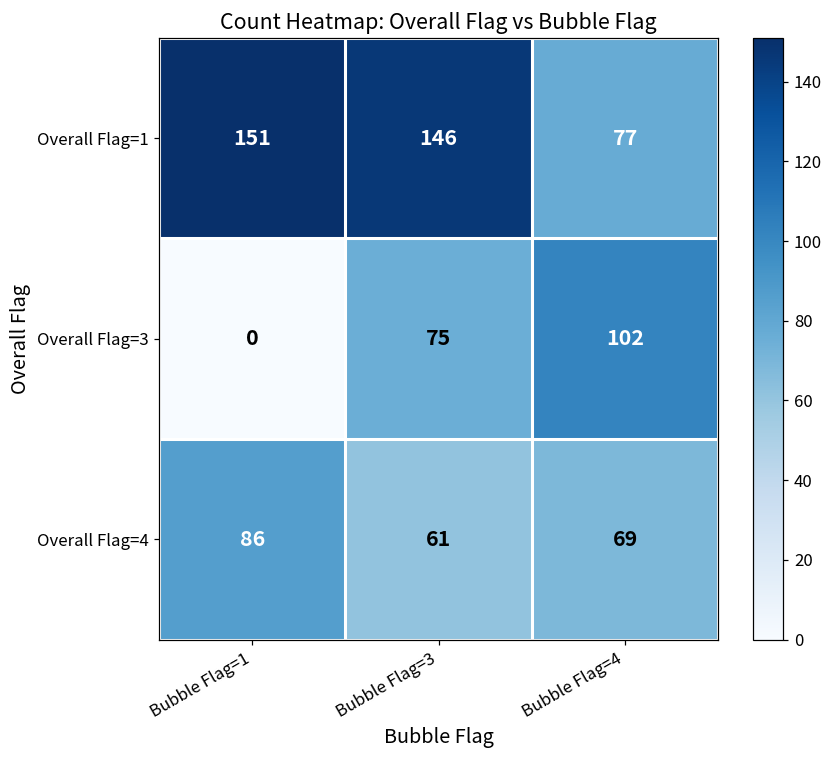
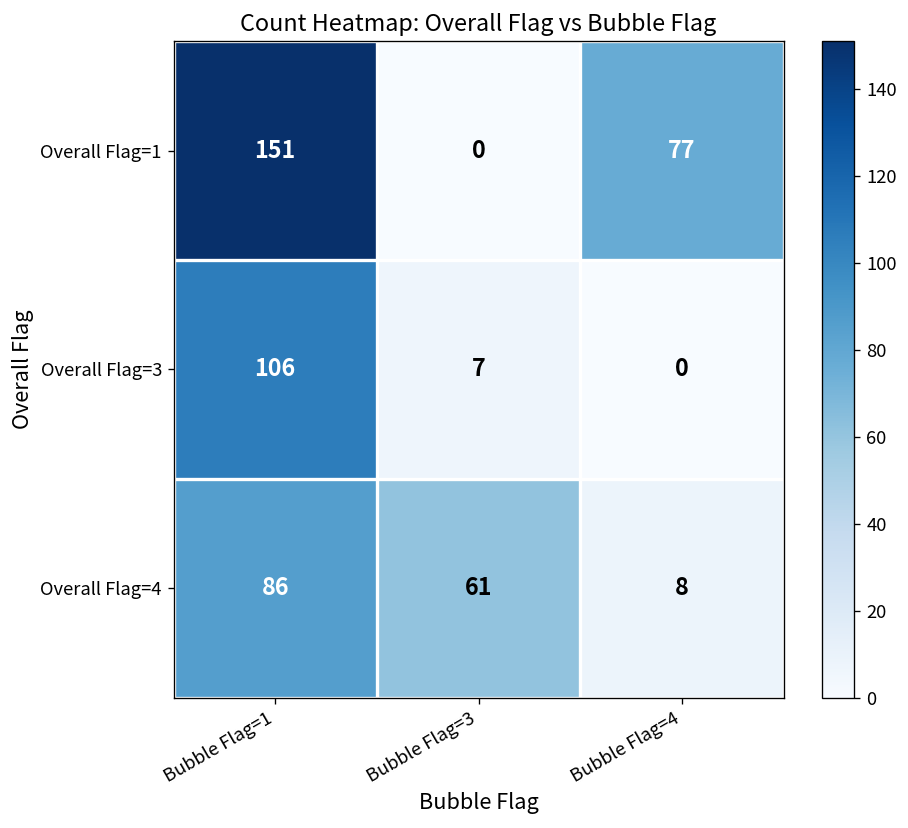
Overall Flag=1, Bubble Flag=3: 146 -> 0
Overall Flag=3, Bubble Flag=1: 0 -> 106
Overall Flag=3, Bubble Flag=3: 75 -> 7
Overall Flag=3, Bubble Flag=4: 102 -> 0
Overall Flag=4, Bubble Flag=4: 69 -> 8
